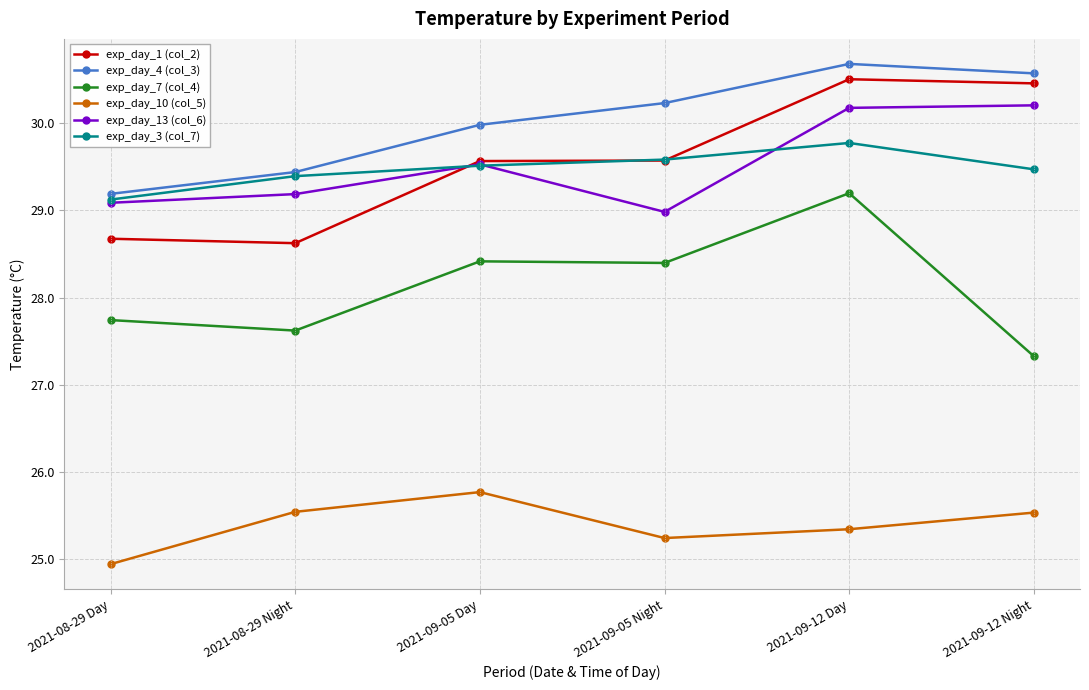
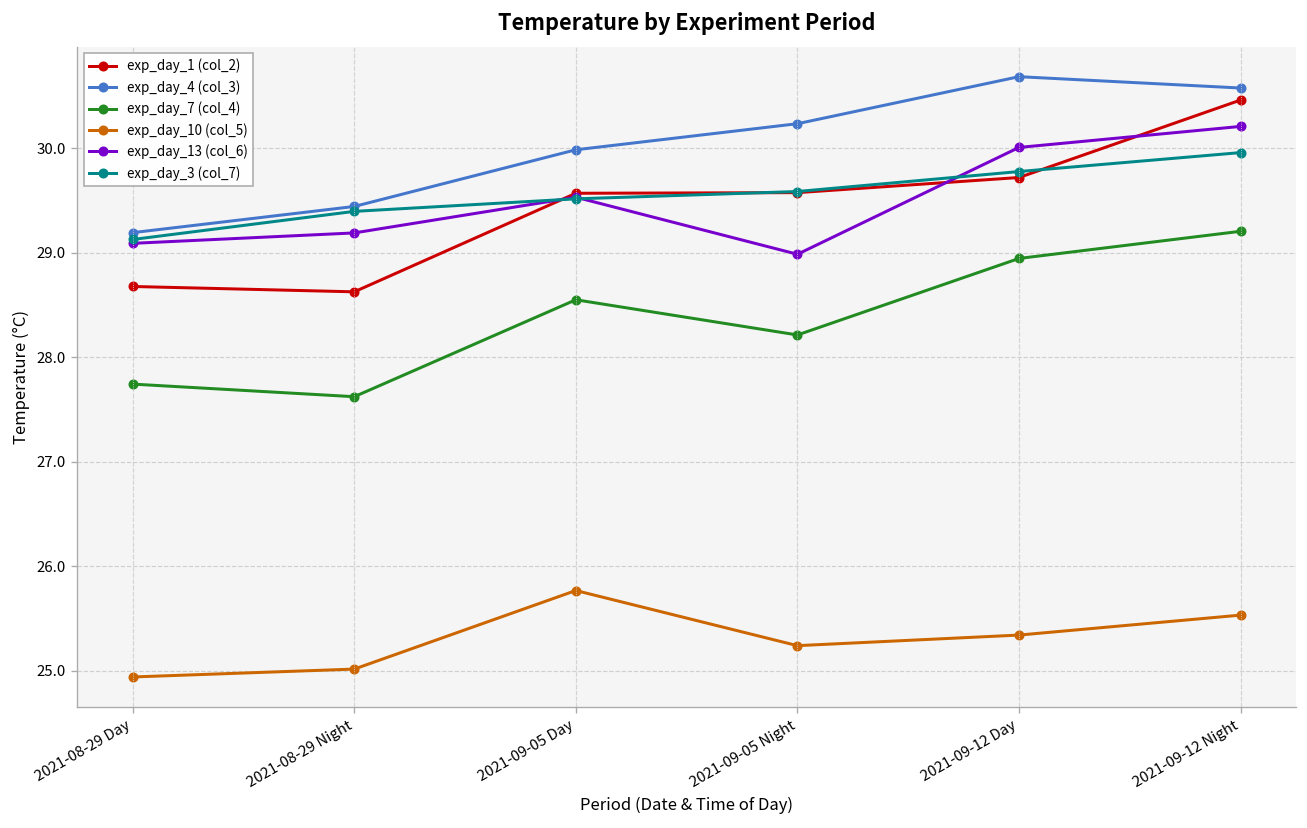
exp_day_10 (col_5), 2021-08-29 Night: 25.5 -> 25.0
exp_day_7 (col_4), 2021-09-05 Day: 28.4 -> 28.5
exp_day_7 (col_4), 2021-09-05 Night: 28.4 -> 28.2
exp_day_1 (col_2), 2021-09-12 Day: 30.5 -> 29.7
exp_day_7 (col_4), 2021-09-12 Day: 29.2 -> 28.9
exp_day_13 (col_6), 2021-09-12 Day: 30.2 -> 30.0
exp_day_7 (col_4), 2021-09-12 Night: 27.3 -> 29.2
exp_day_3 (col_7), 2021-09-12 Night: 29.5 -> 30.0
